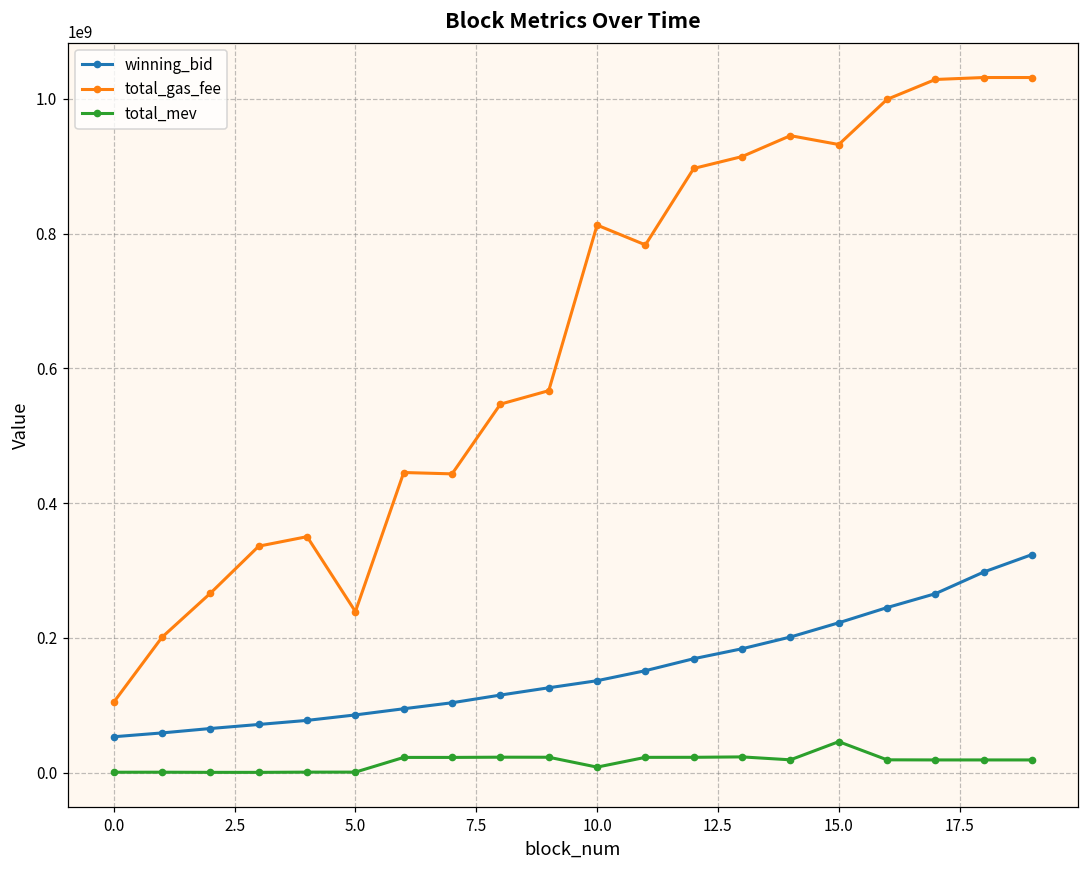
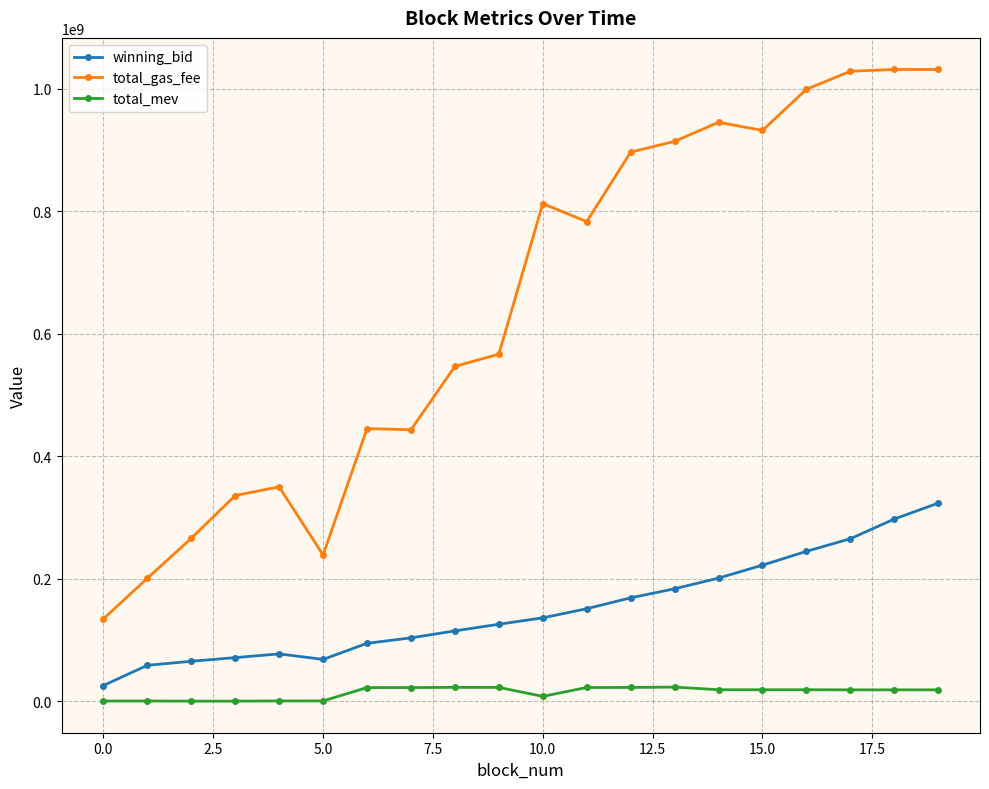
winning_bid, 0.0: 50000000 -> 30000000
total_gas_fee, 0.0: 100000000 -> 130000000
winning_bid, 5.0: 90000000 -> 70000000
total_mev, 15.0: 50000000 -> 20000000
